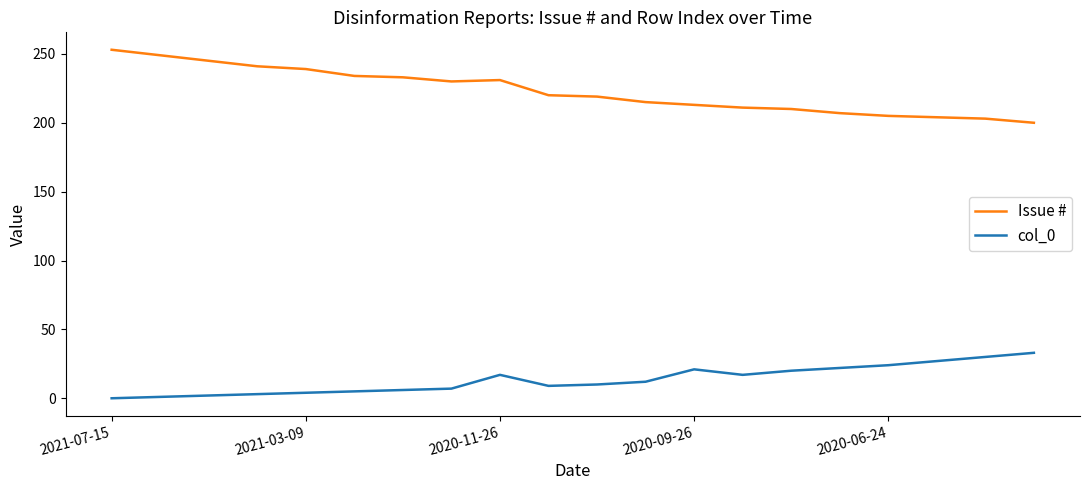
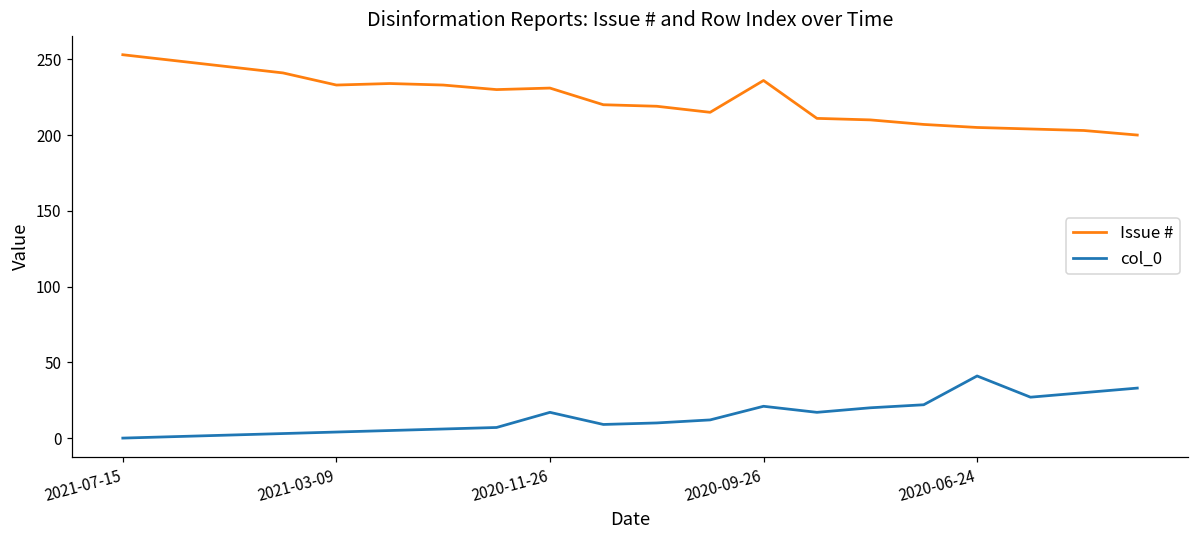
Issue #, 2021-03-09: 239 -> 233
Issue #, 2020-09-26: 213 -> 236
col_0, 2020-06-24: 24 -> 41
